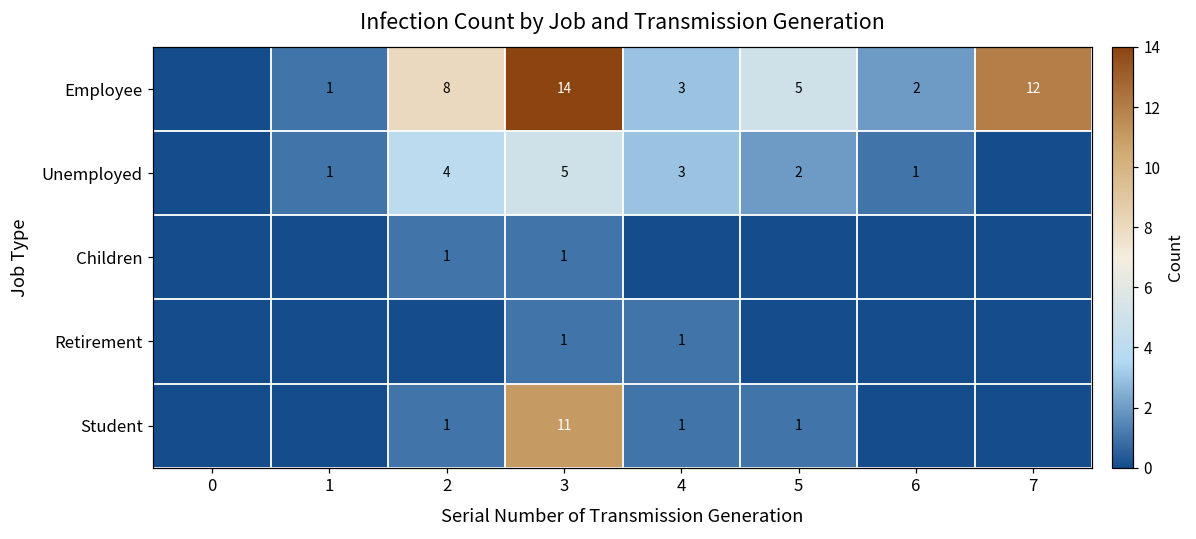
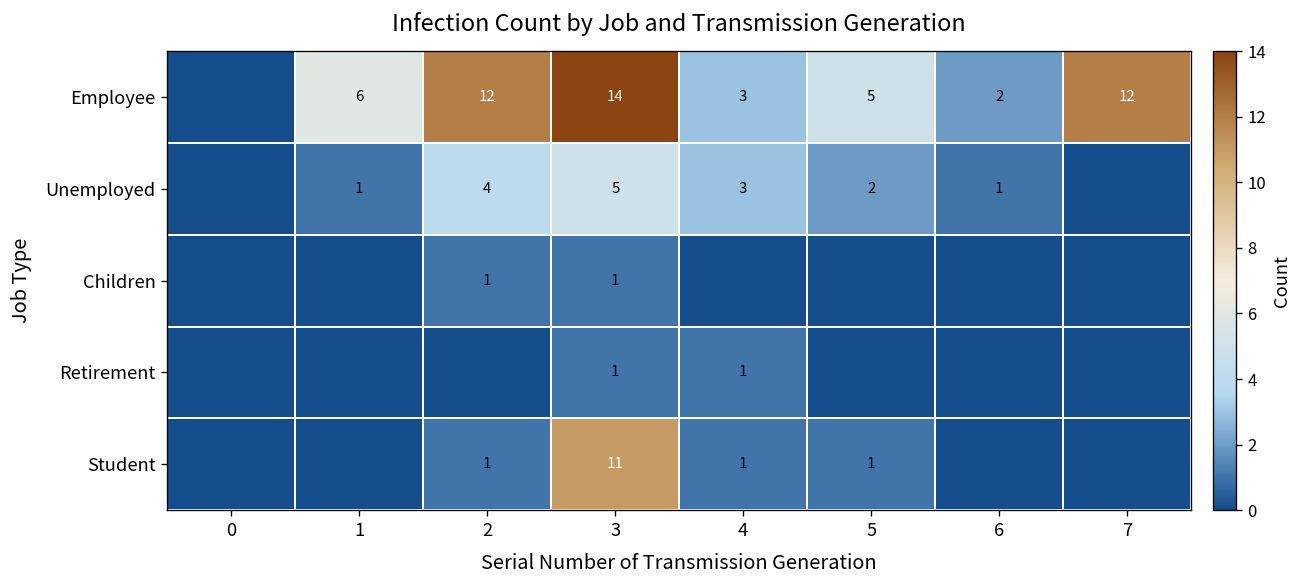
Employee, 1: 1 -> 6
Employee, 2: 8 -> 12
